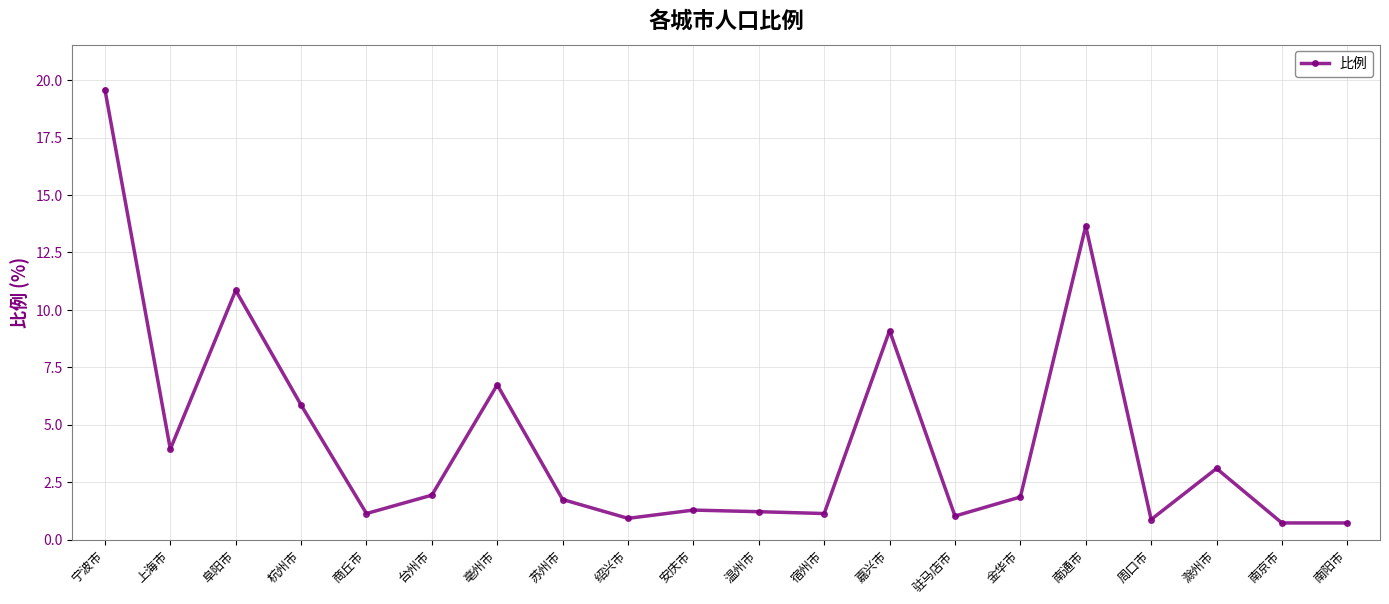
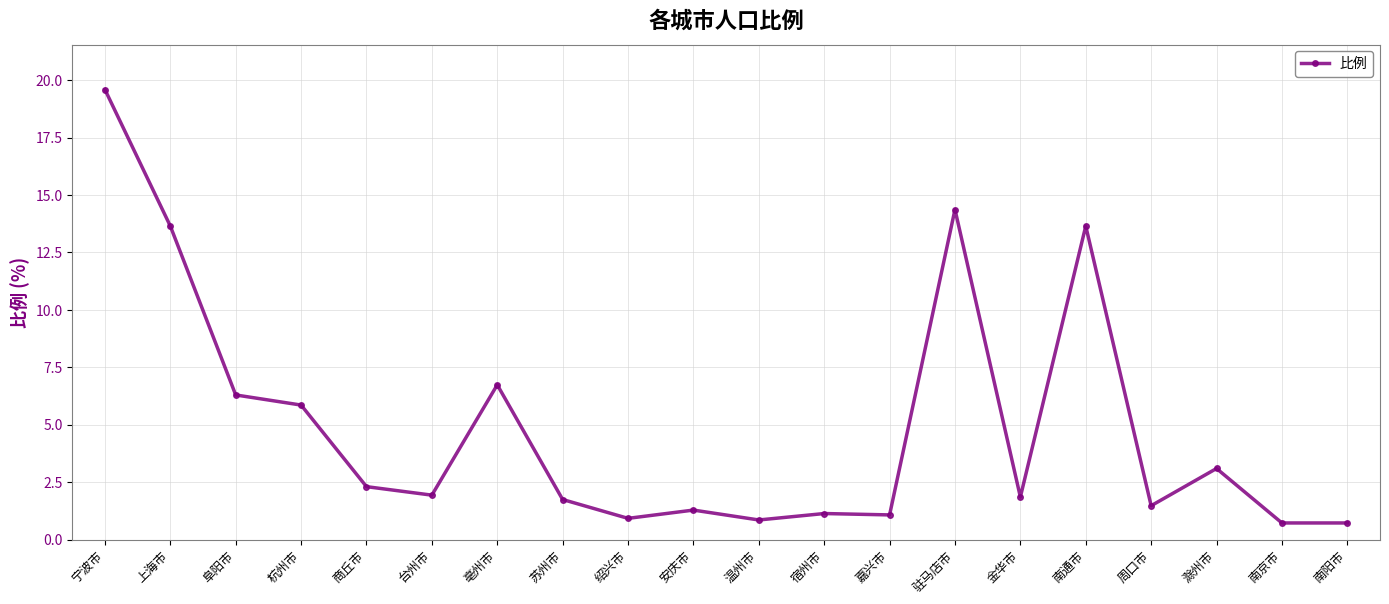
上海市: 3.9 -> 13.7
阜阳市: 10.9 -> 6.3
商丘市: 1.1 -> 2.3
温州市: 1.2 -> 0.9
嘉兴市: 9.1 -> 1.1
驻马店市: 1.0 -> 14.4
周口市: 0.9 -> 1.5
